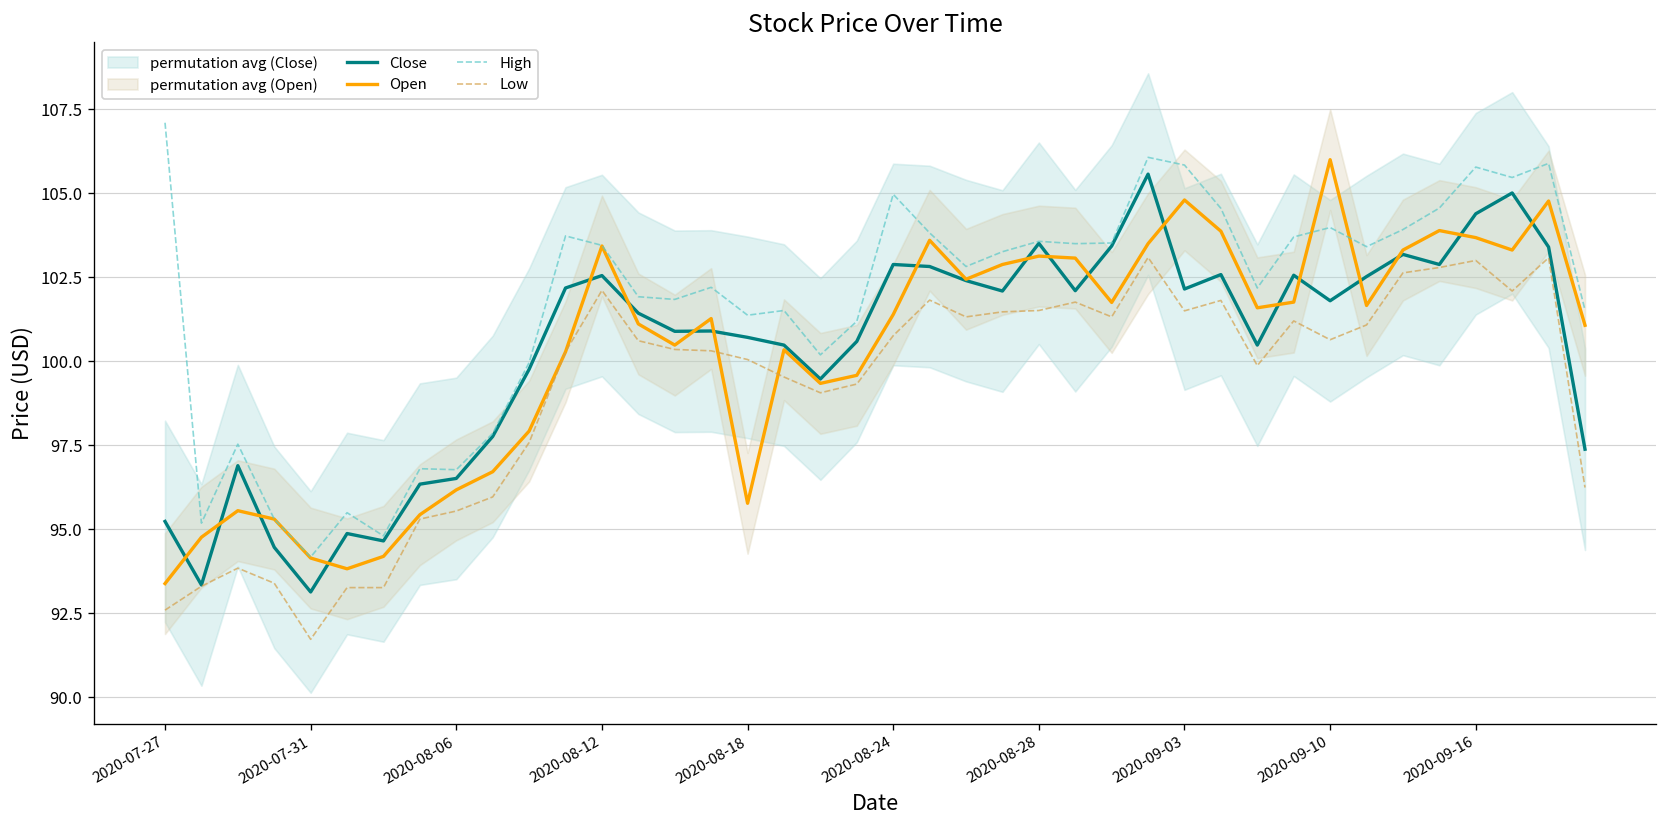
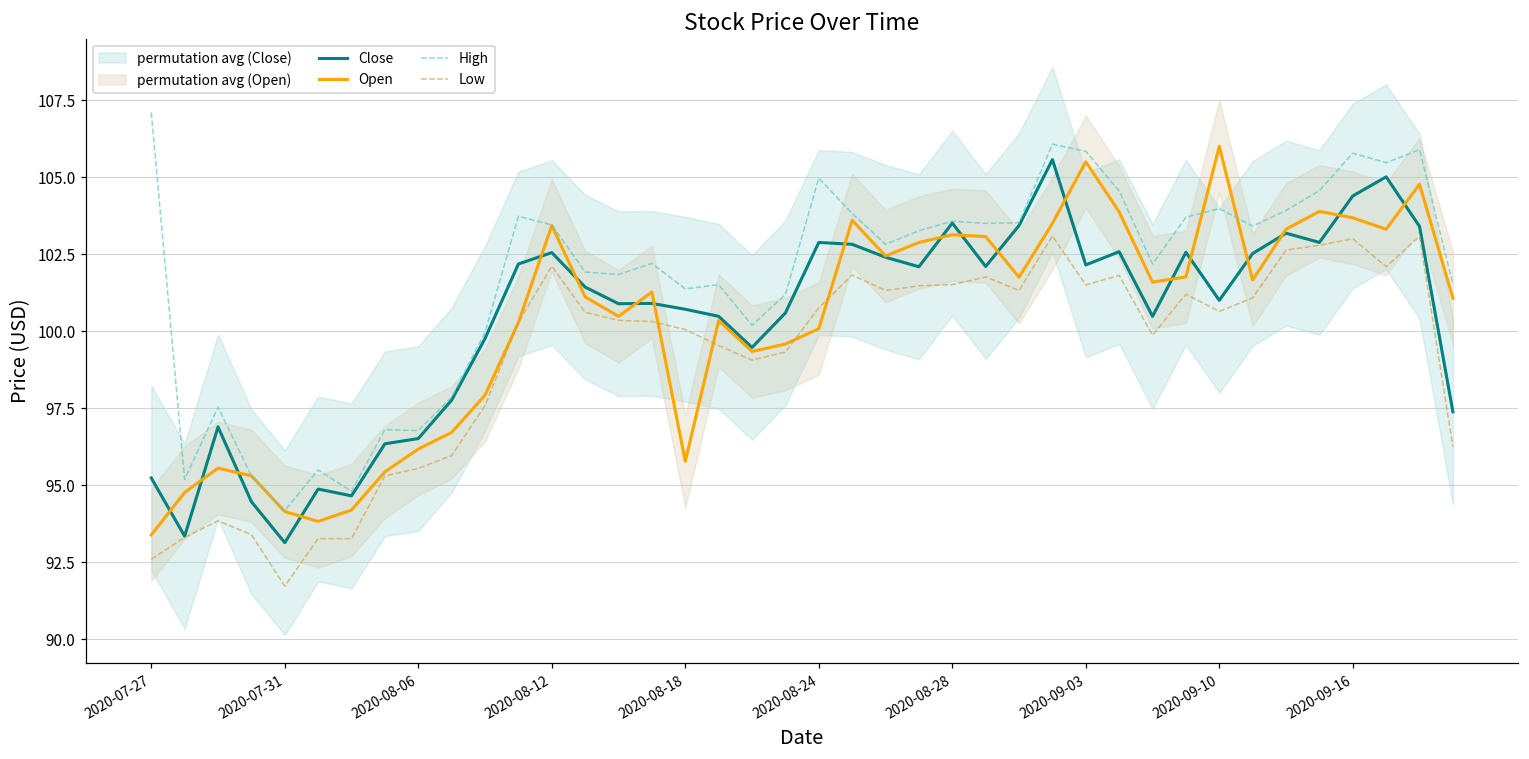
Open, 2020-08-24: 101.4 -> 100.1
Open, 2020-09-03: 104.8 -> 105.5
Close, 2020-09-10: 101.8 -> 101.0
